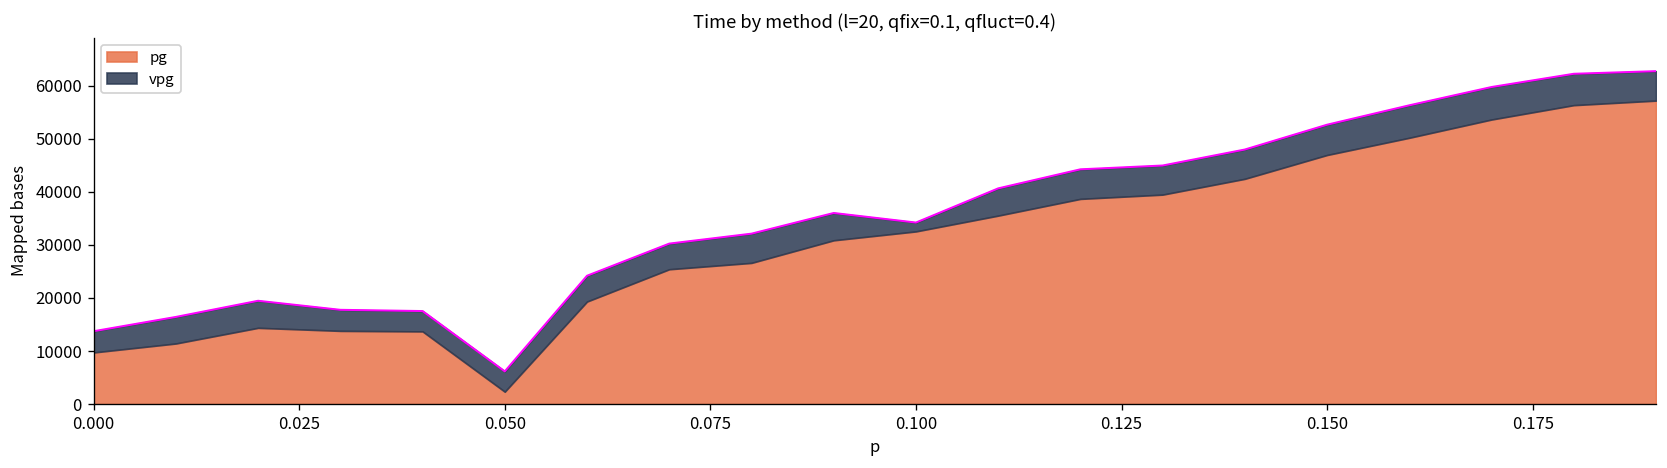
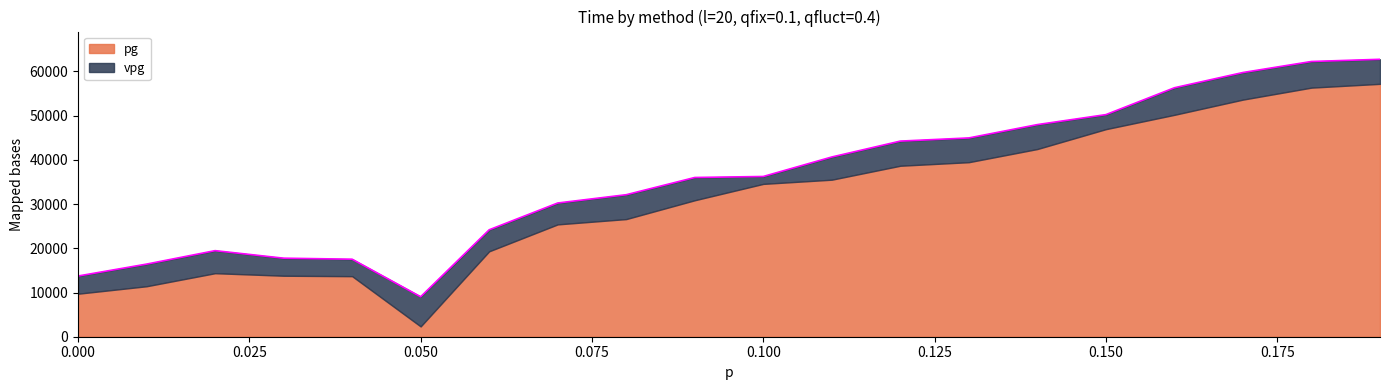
vpg, 0.050: 4000 -> 7000
pg, 0.100: 33000 -> 35000
vpg, 0.150: 6000 -> 3000
